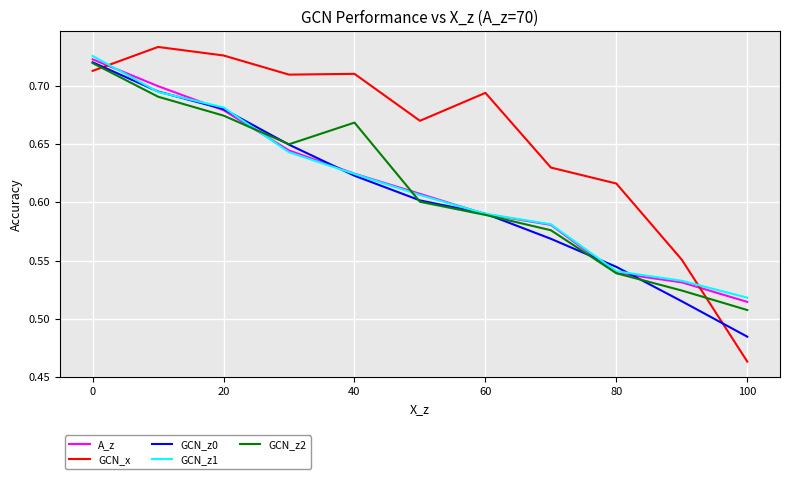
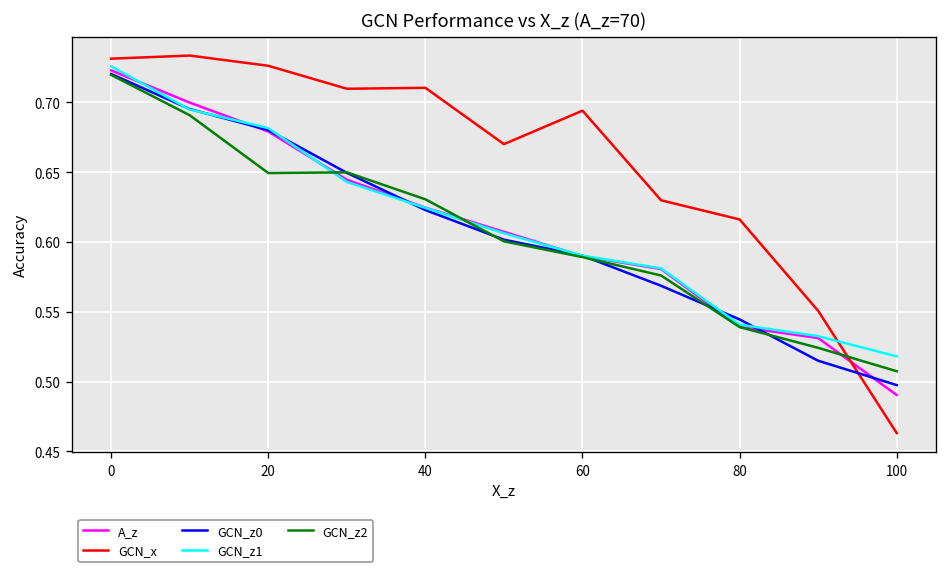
GCN_x, 0: 0.713 -> 0.731
GCN_z2, 20: 0.675 -> 0.649
GCN_z2, 40: 0.669 -> 0.631
A_z, 100: 0.514 -> 0.490
GCN_z0, 100: 0.485 -> 0.498
